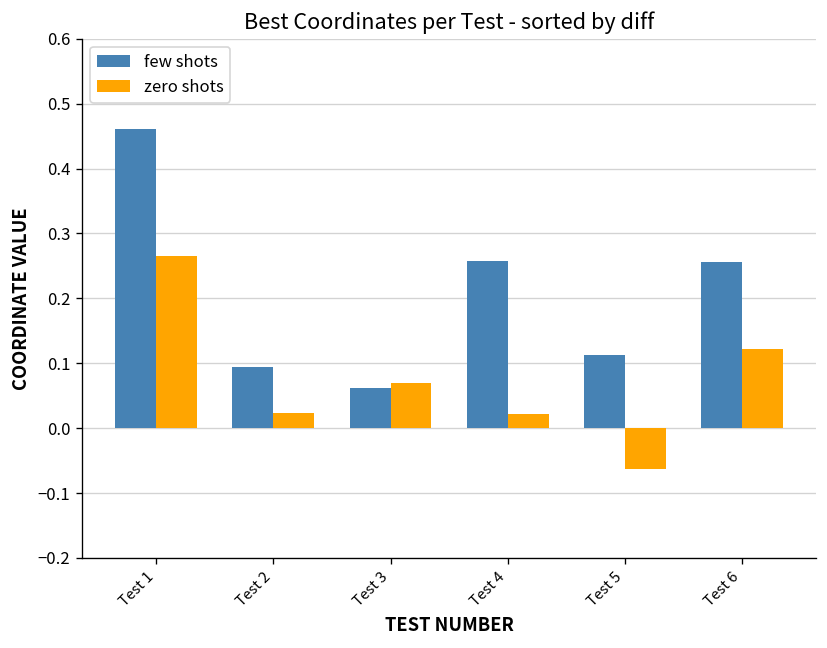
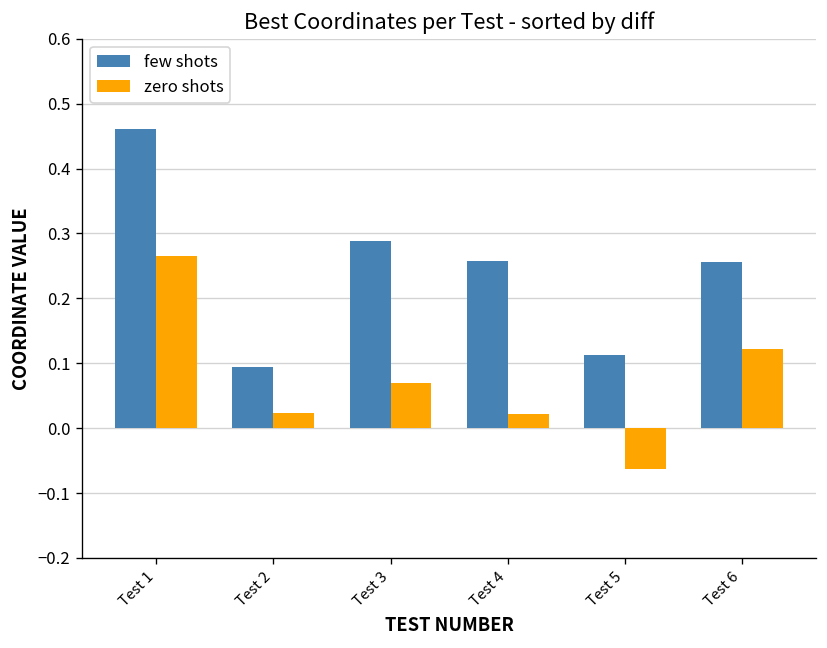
few shots, Test 3: 0.06 -> 0.29
